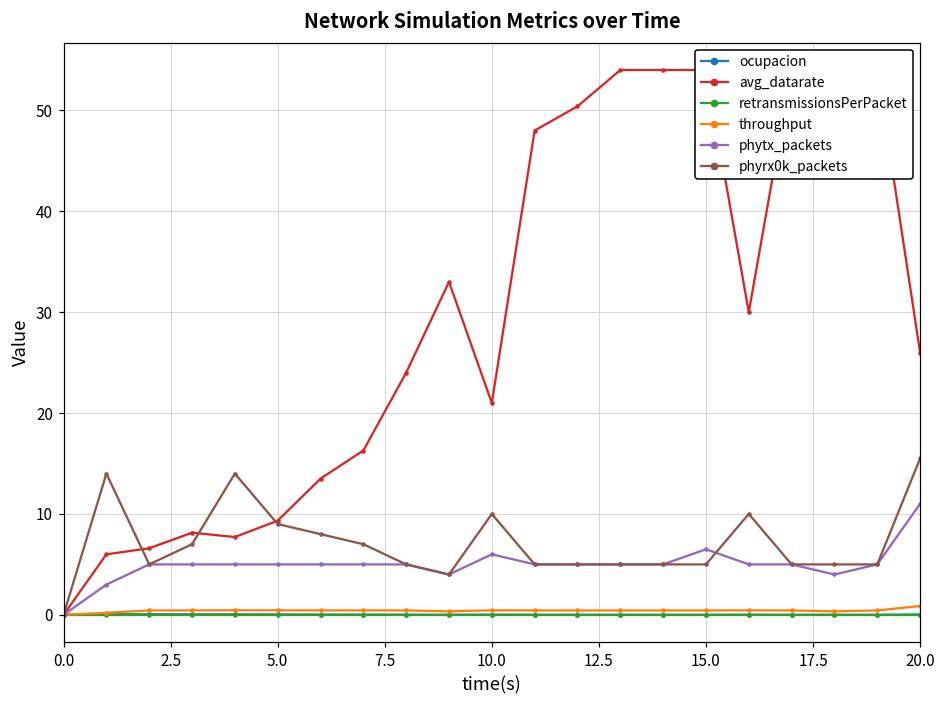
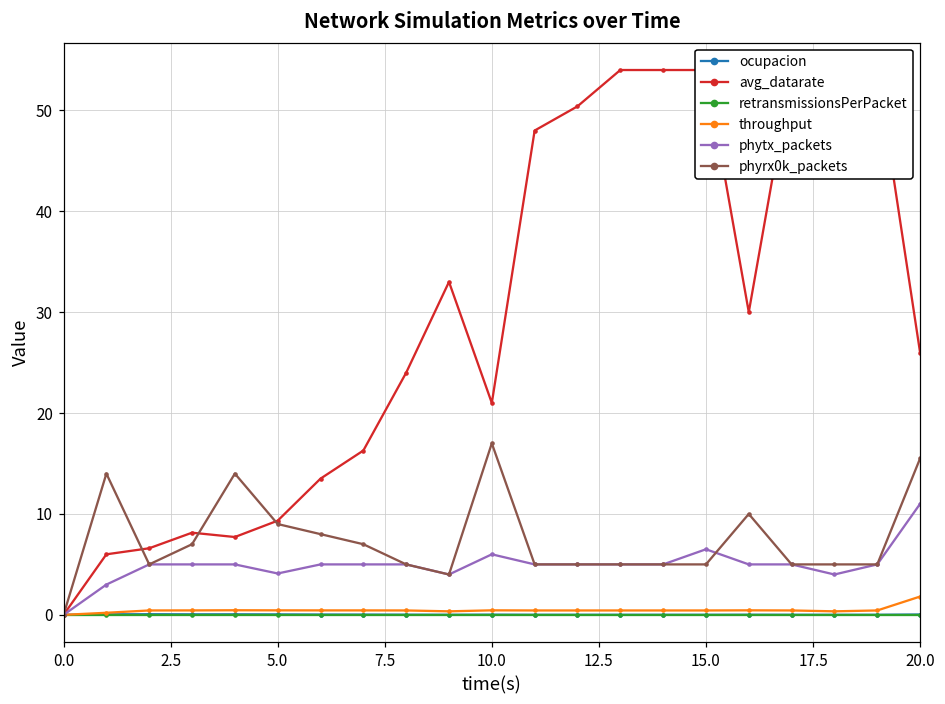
phytx_packets, 5.0: 5 -> 4
phyrx0k_packets, 10.0: 10 -> 17
throughput, 20.0: 1 -> 2
